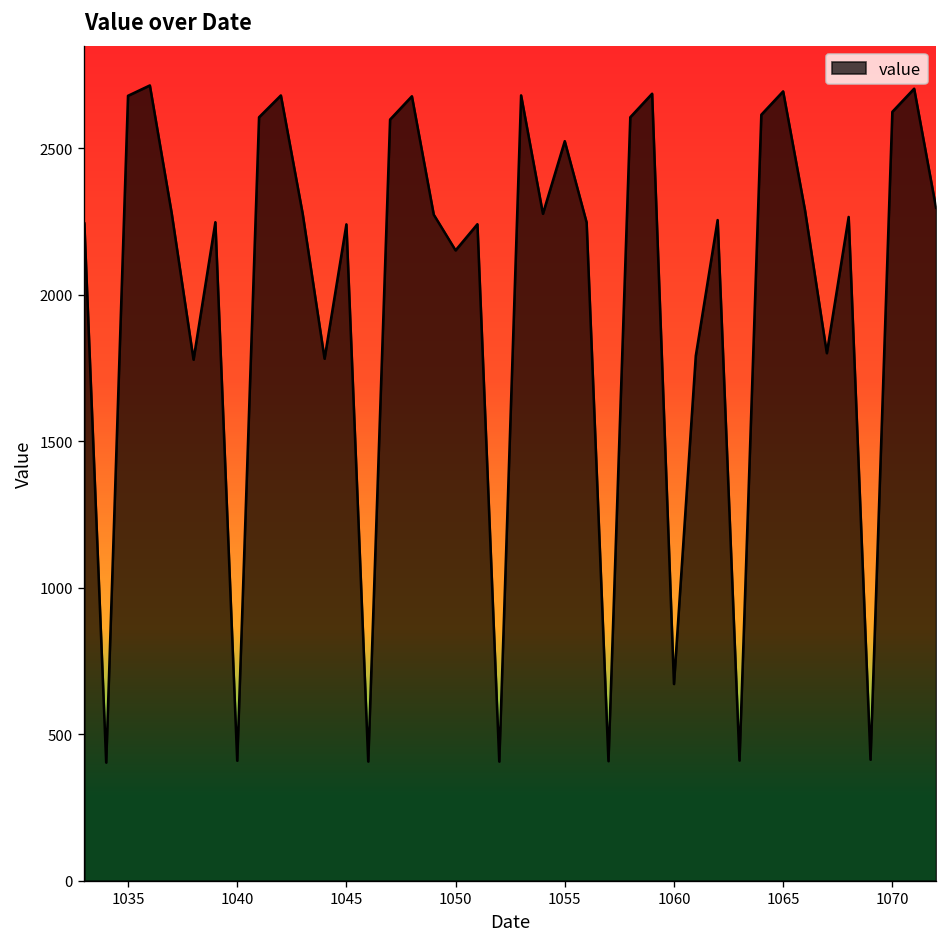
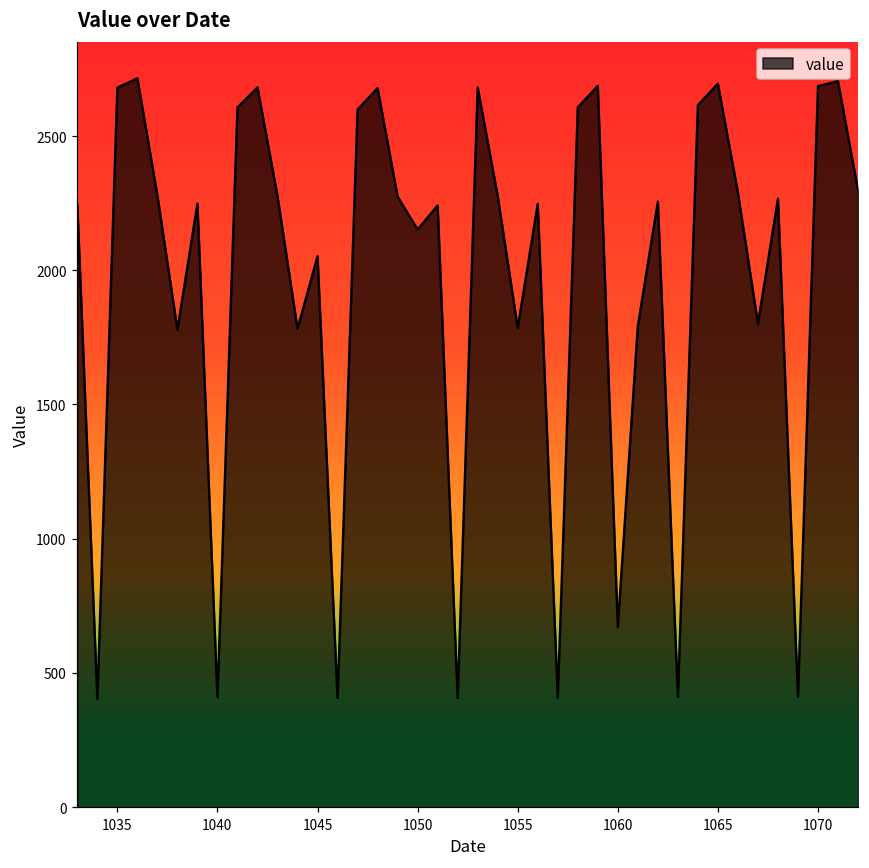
1045: 2240 -> 2050
1055: 2520 -> 1790
1070: 2630 -> 2690
